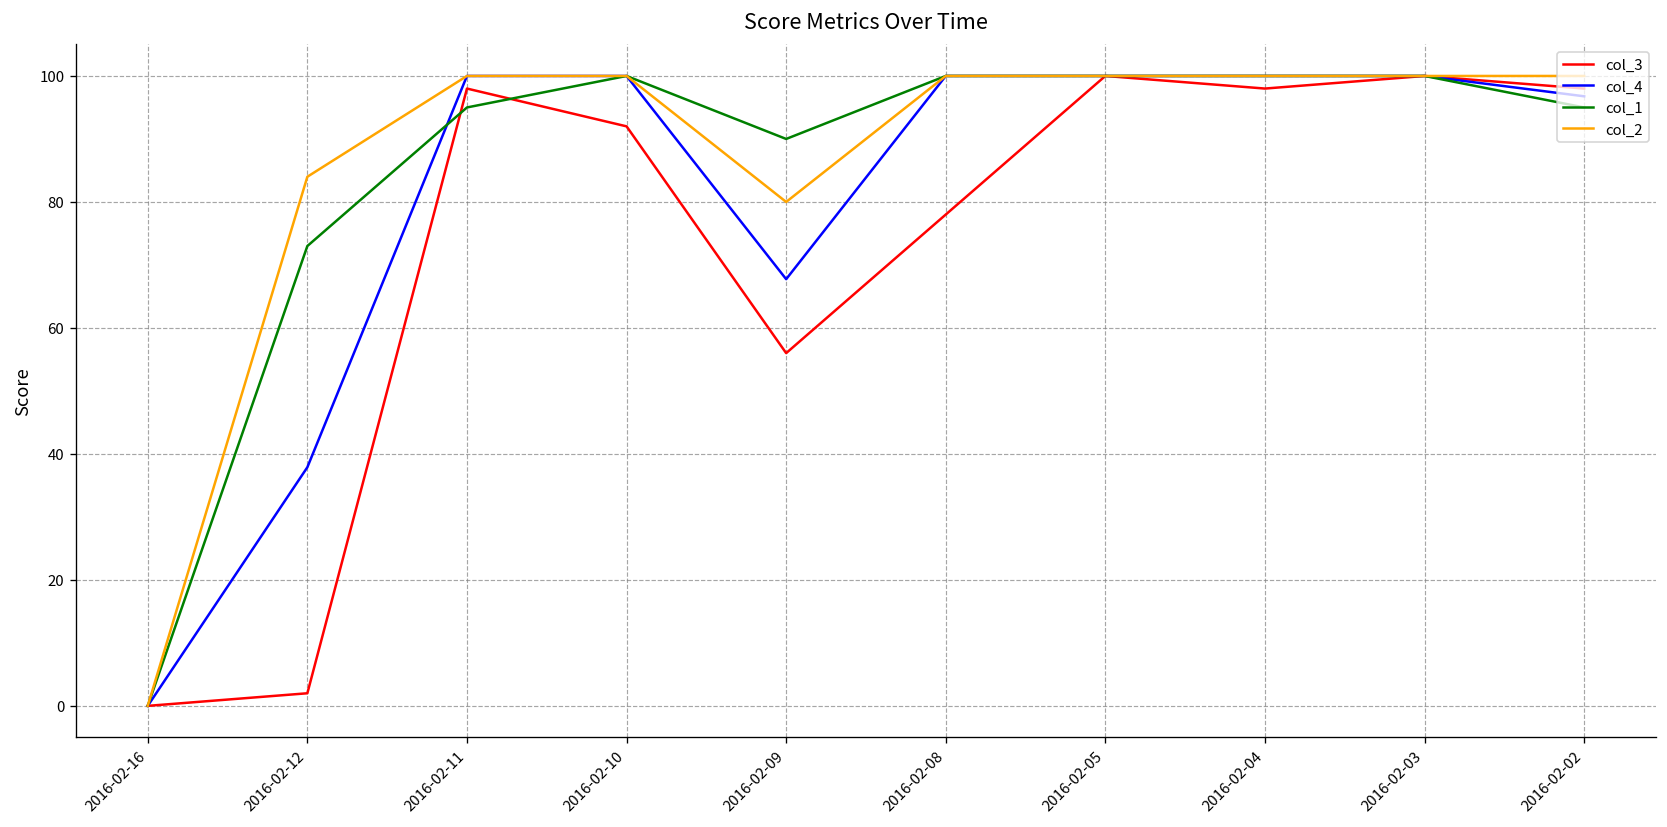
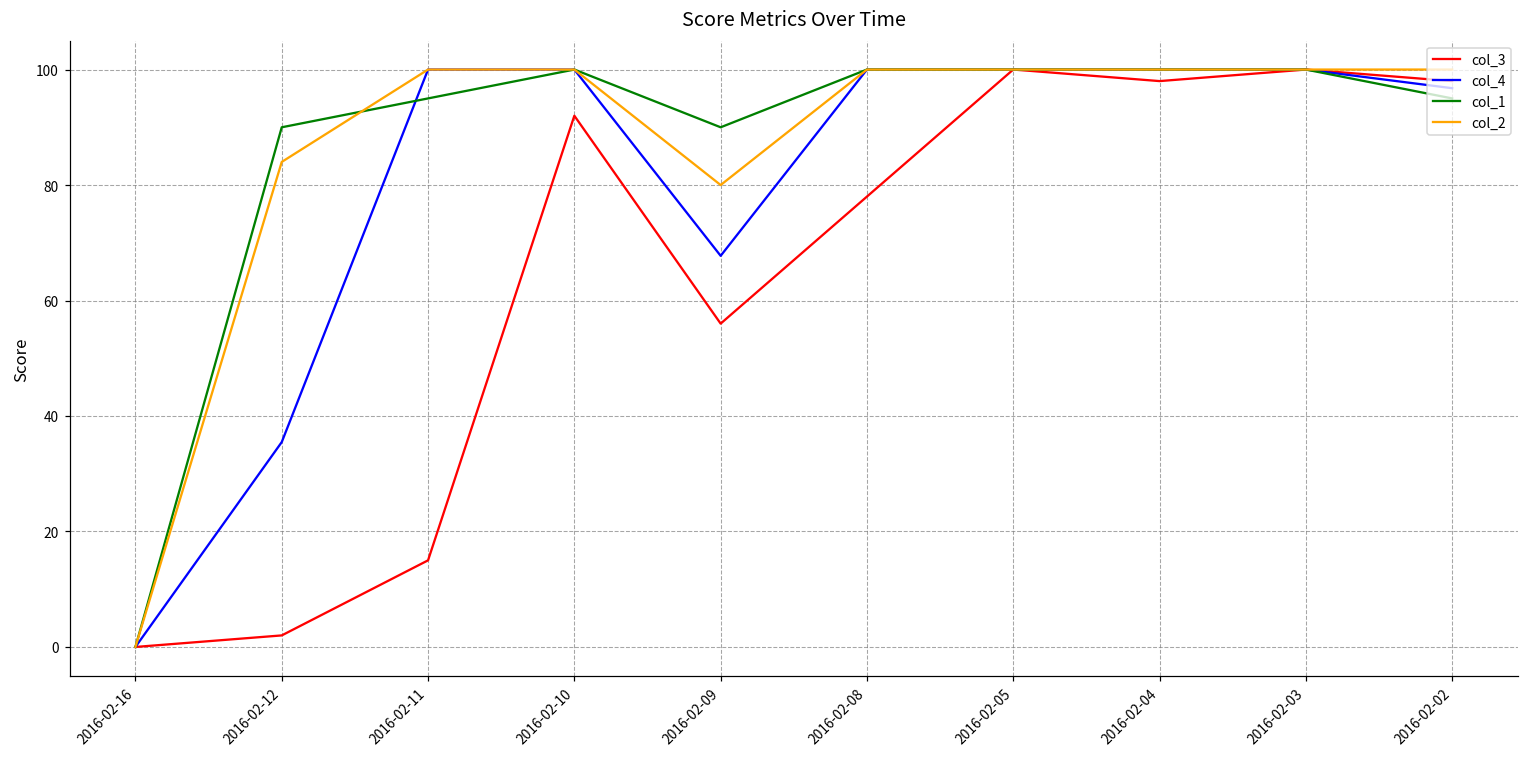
col_4, 2016-02-12: 38 -> 35
col_1, 2016-02-12: 73 -> 90
col_3, 2016-02-11: 98 -> 15
